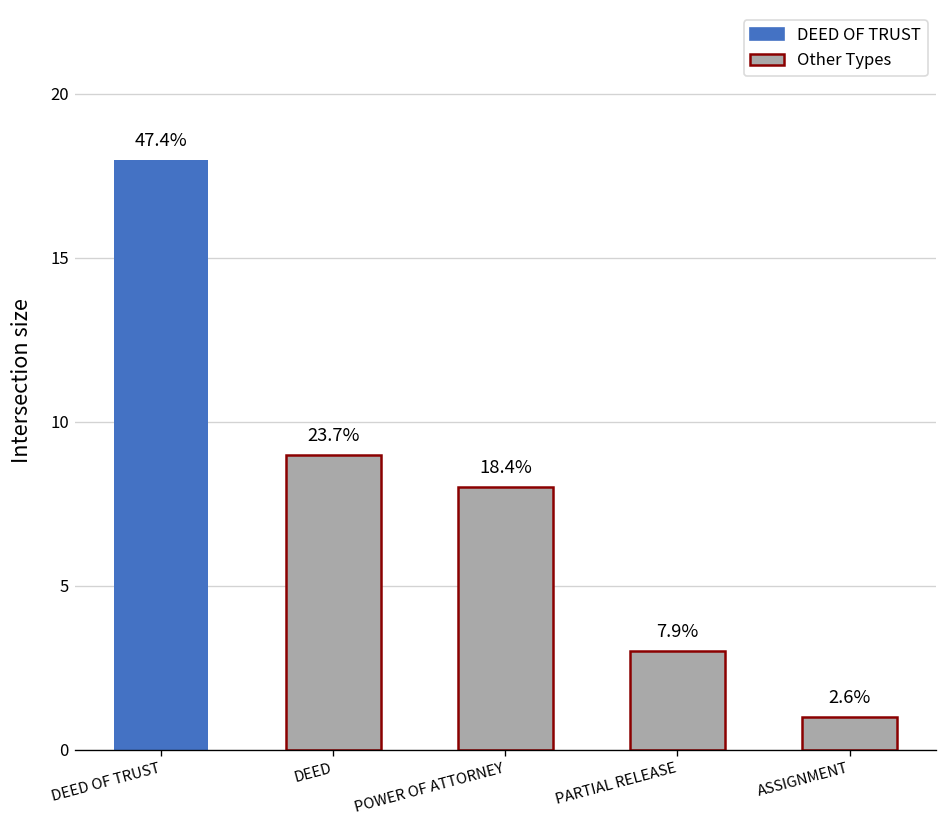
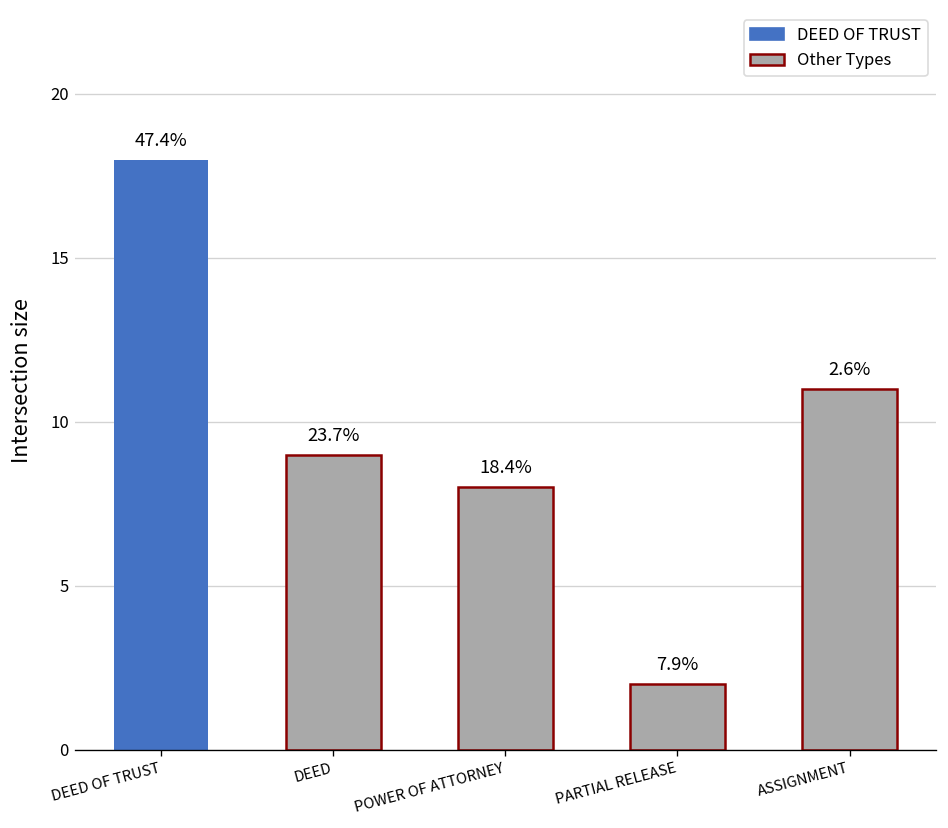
PARTIAL RELEASE: 3 -> 2
ASSIGNMENT: 1 -> 11
